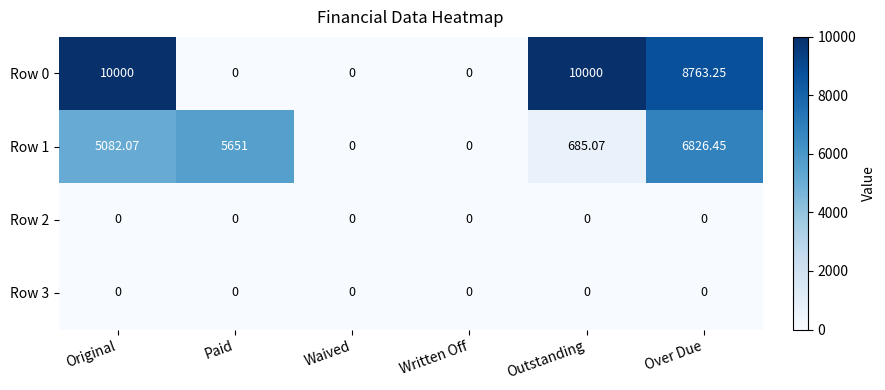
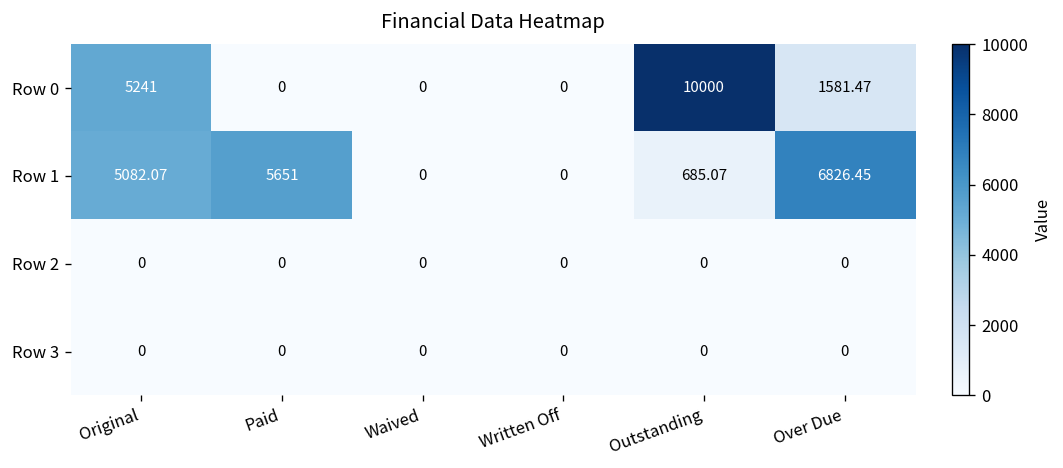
Row 0, Original: 10000 -> 5241
Row 0, Over Due: 8763.25 -> 1581.47
